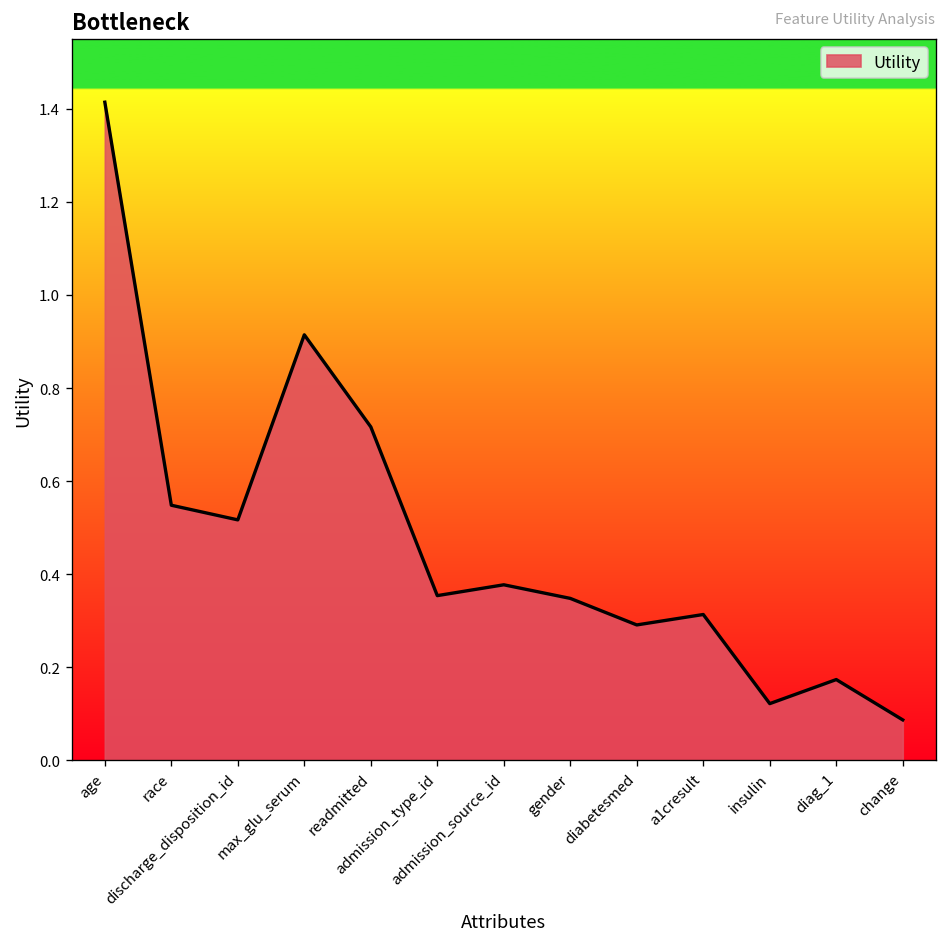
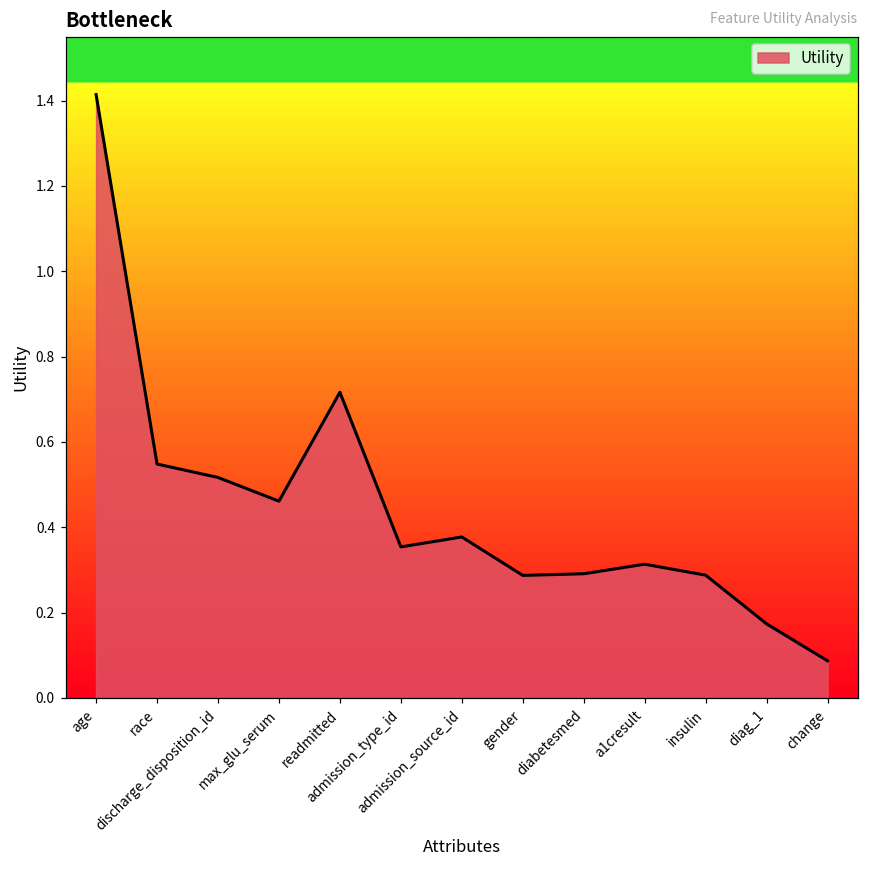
max_glu_serum: 0.91 -> 0.46
gender: 0.35 -> 0.29
insulin: 0.12 -> 0.29
